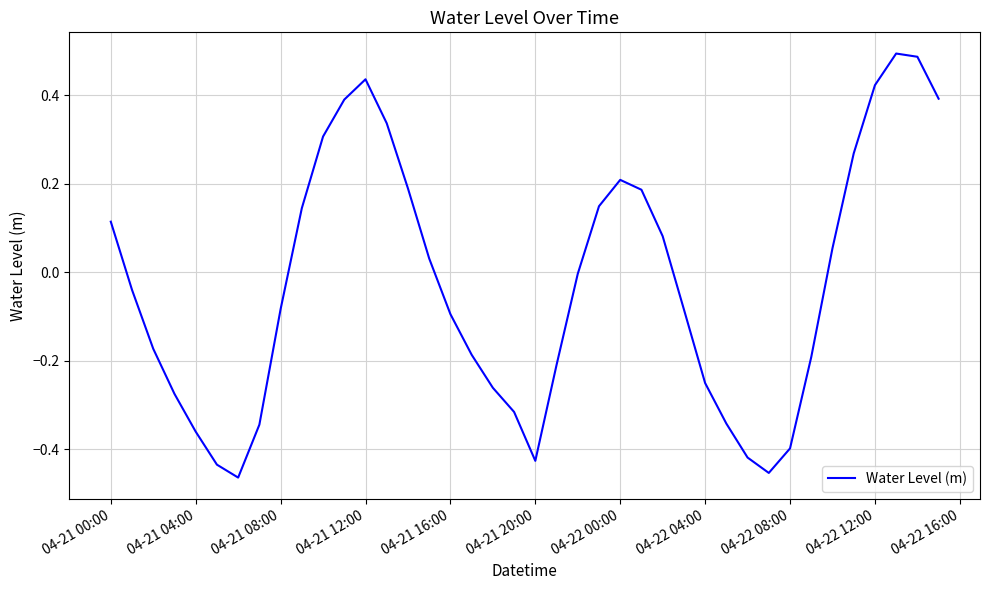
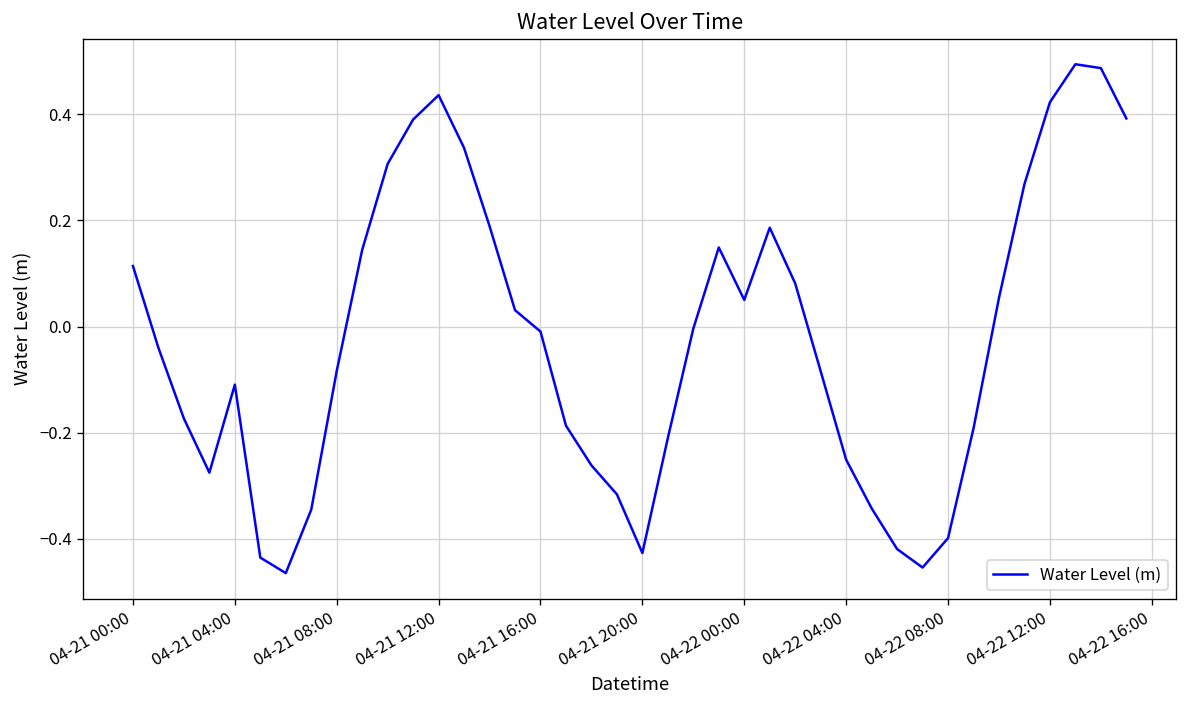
04-21 04:00: -0.36 -> -0.11
04-21 16:00: -0.09 -> -0.01
04-22 00:00: 0.21 -> 0.05
